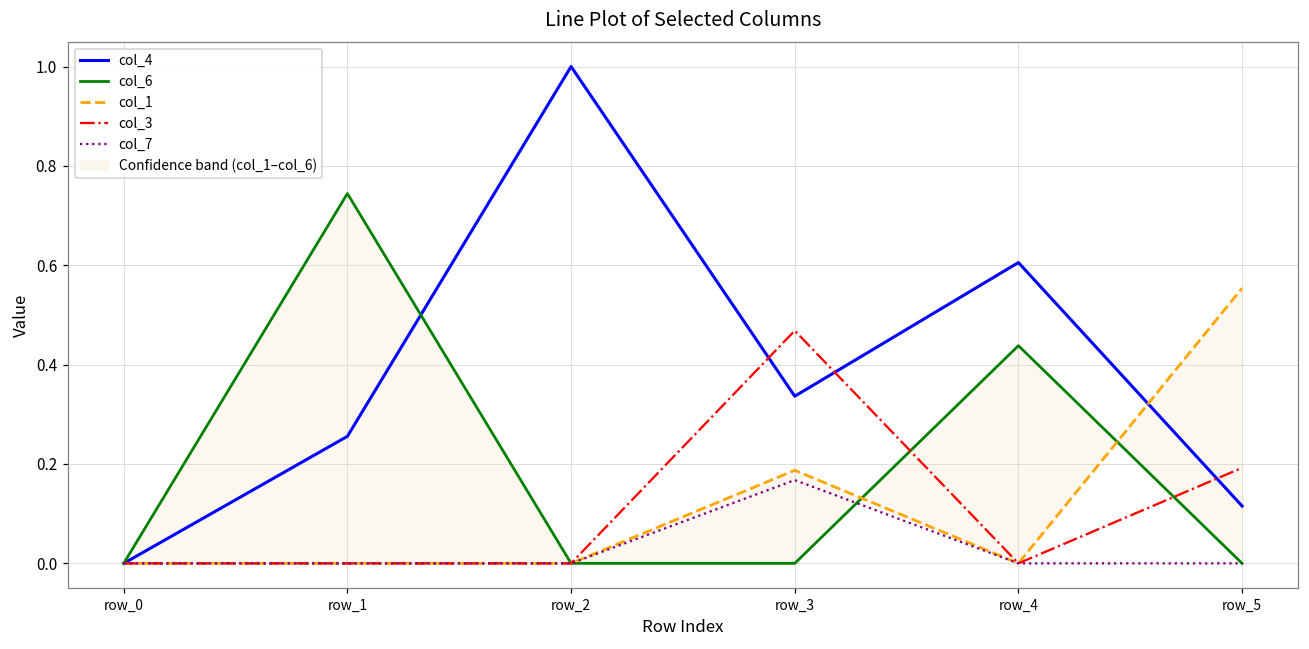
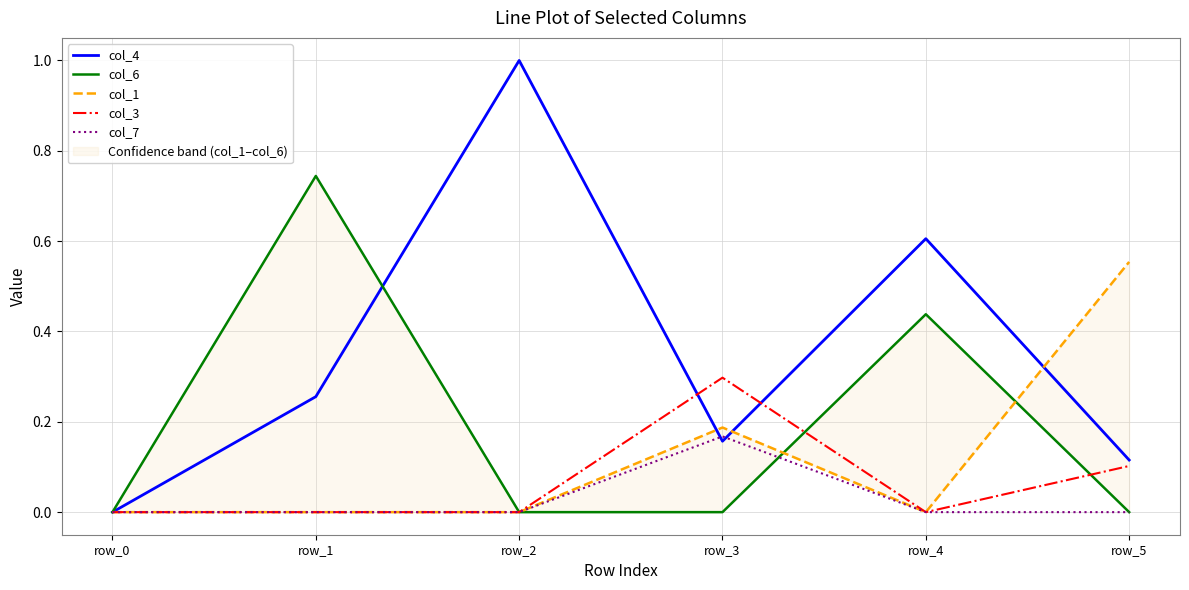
col_4, row_3: 0.34 -> 0.16
col_3, row_3: 0.47 -> 0.30
col_3, row_5: 0.19 -> 0.10
